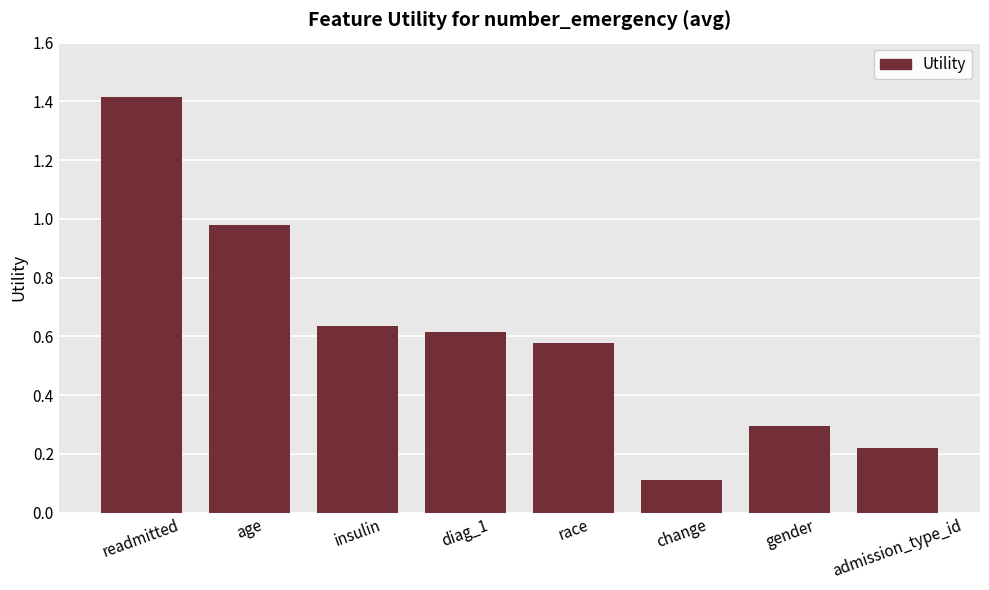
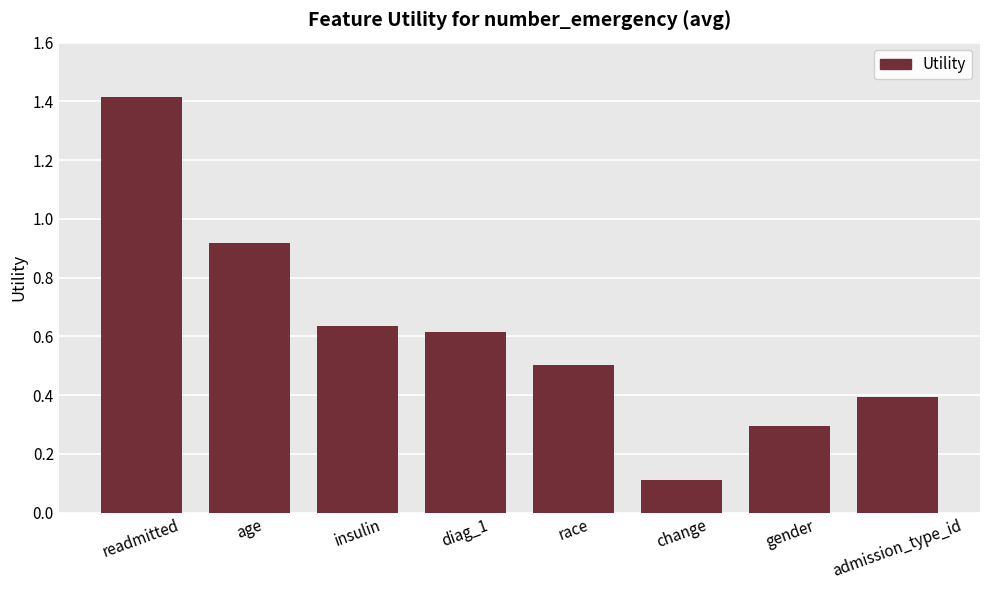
age: 0.98 -> 0.92
race: 0.58 -> 0.50
admission_type_id: 0.22 -> 0.39
